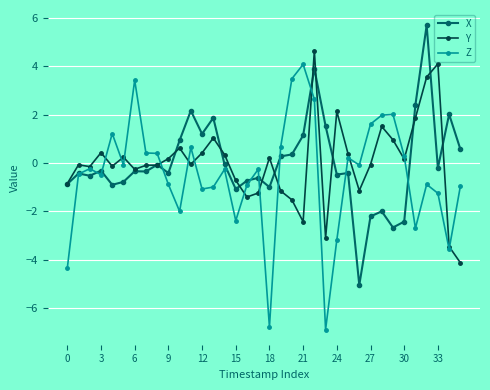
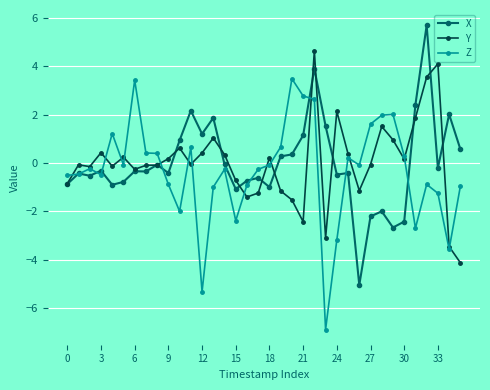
Z, 0: -4.3 -> -0.5
Z, 12: -1.1 -> -5.3
Z, 18: -6.8 -> -0.1
Z, 21: 4.1 -> 2.8
